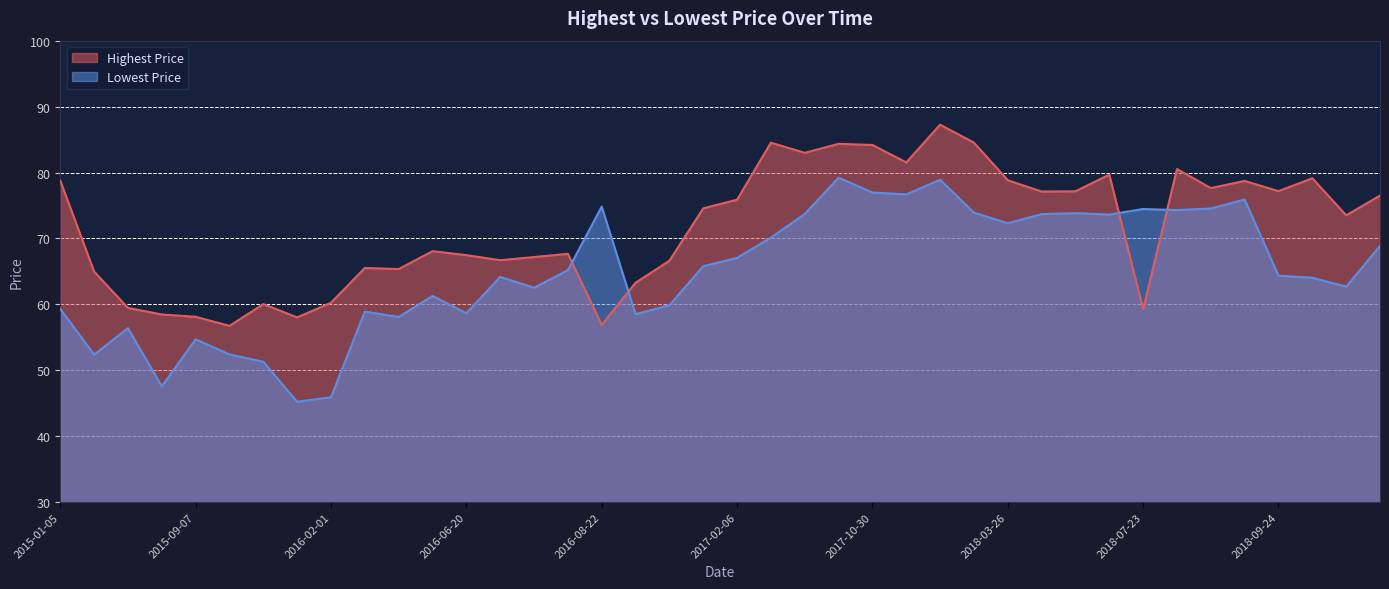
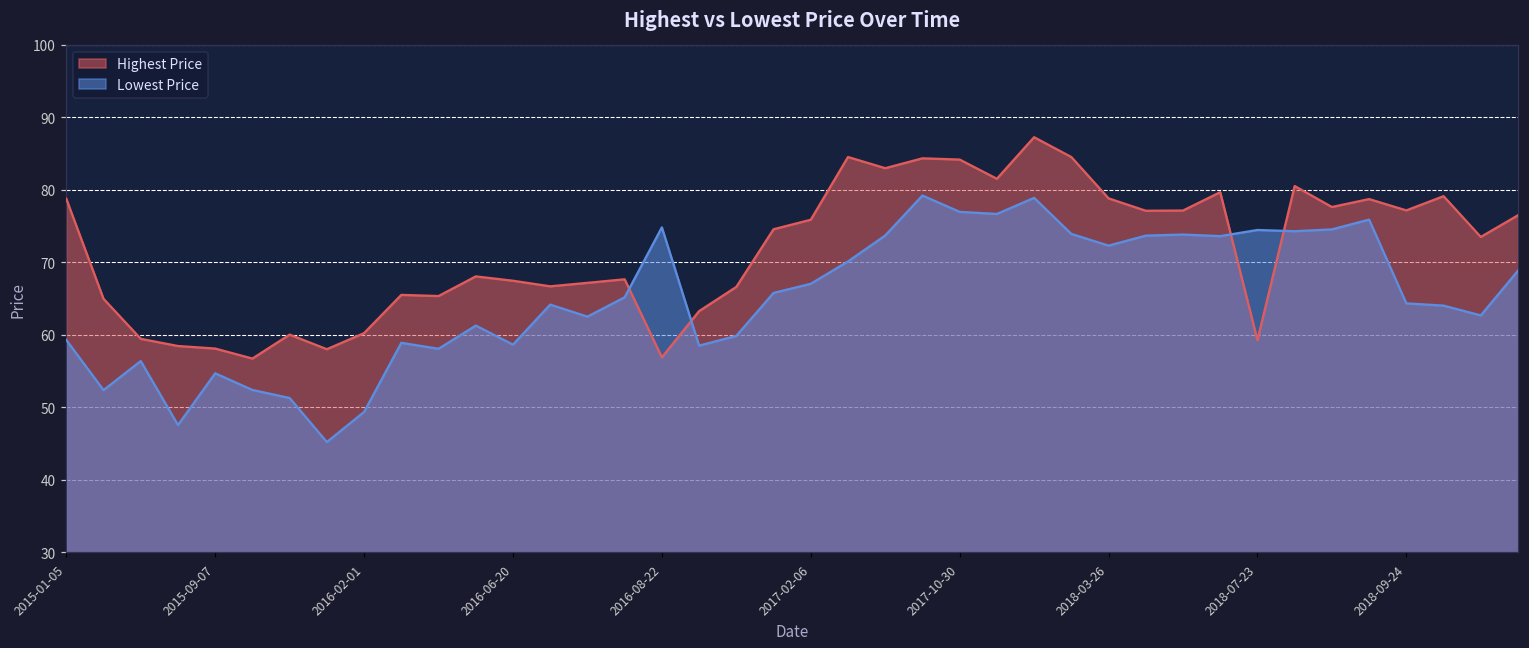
Lowest Price, 2016-02-01: 46 -> 49
